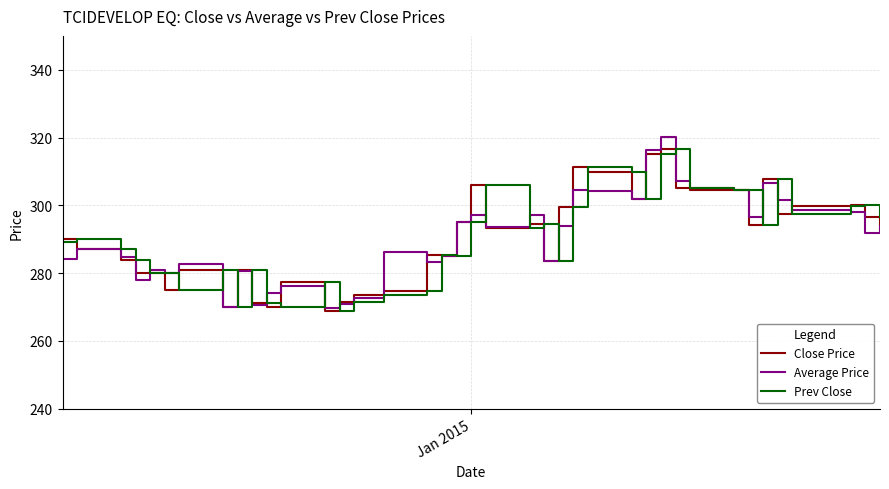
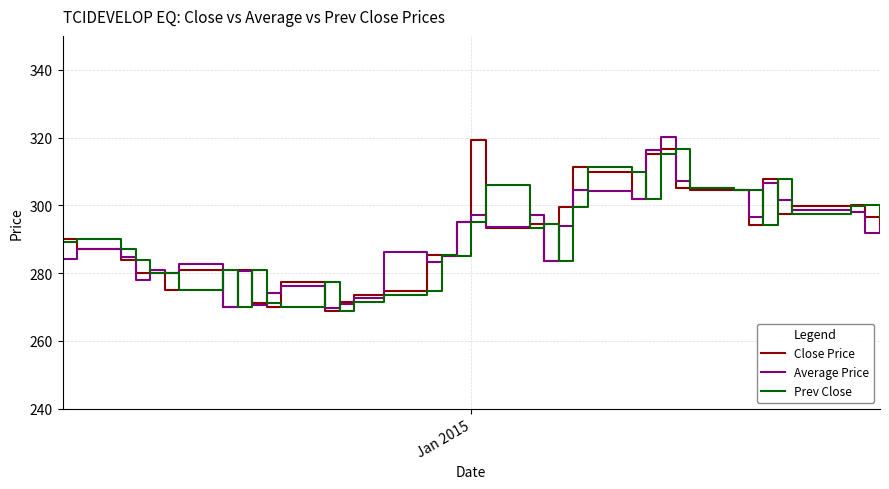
Close Price, Jan 2015: 306 -> 319
